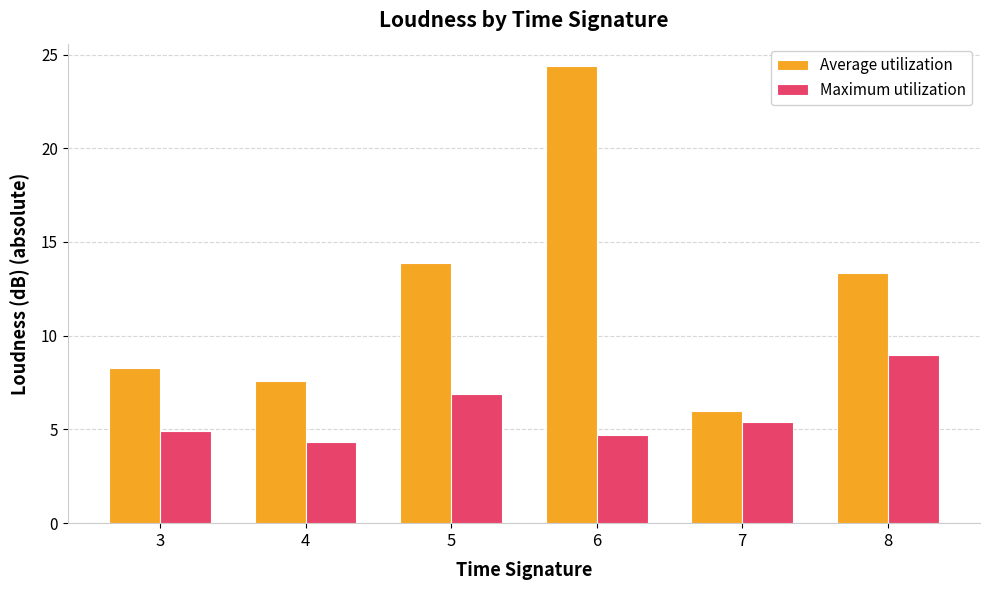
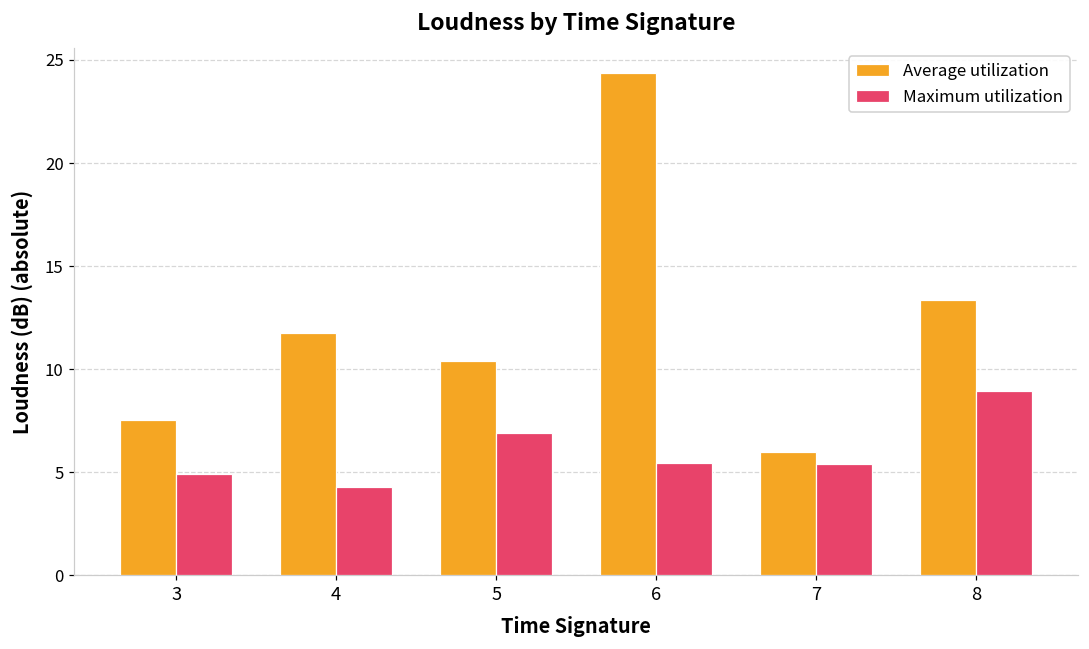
Average utilization, 3: 8.3 -> 7.5
Average utilization, 4: 7.6 -> 11.8
Average utilization, 5: 13.9 -> 10.4
Maximum utilization, 6: 4.7 -> 5.5
